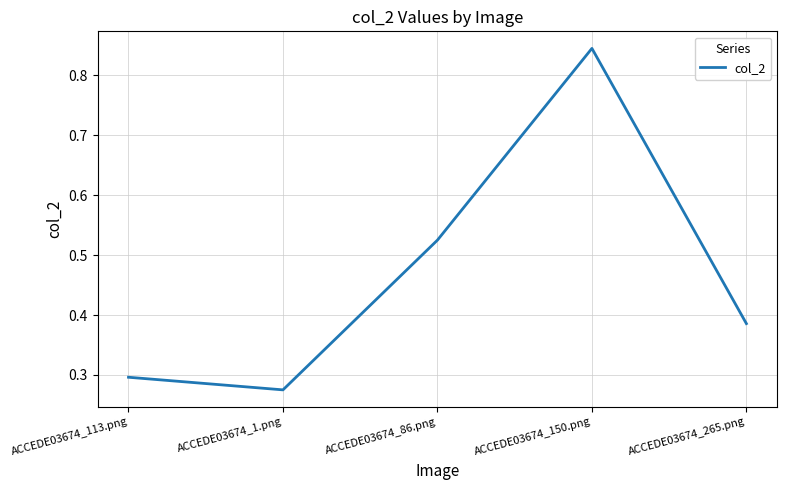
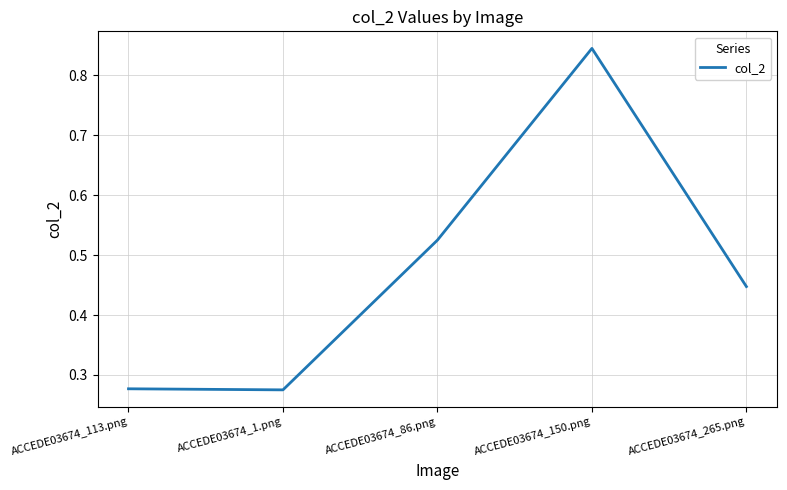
ACCEDE03674_113.png: 0.30 -> 0.28
ACCEDE03674_265.png: 0.39 -> 0.45
